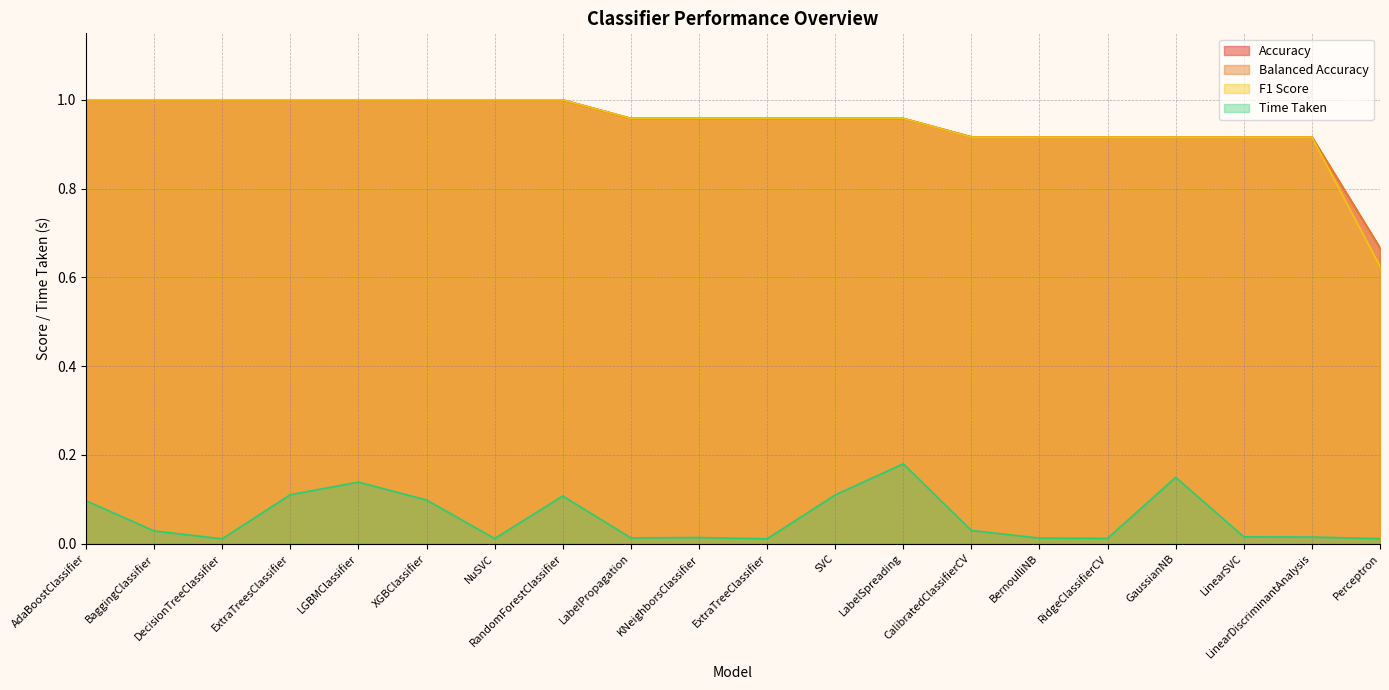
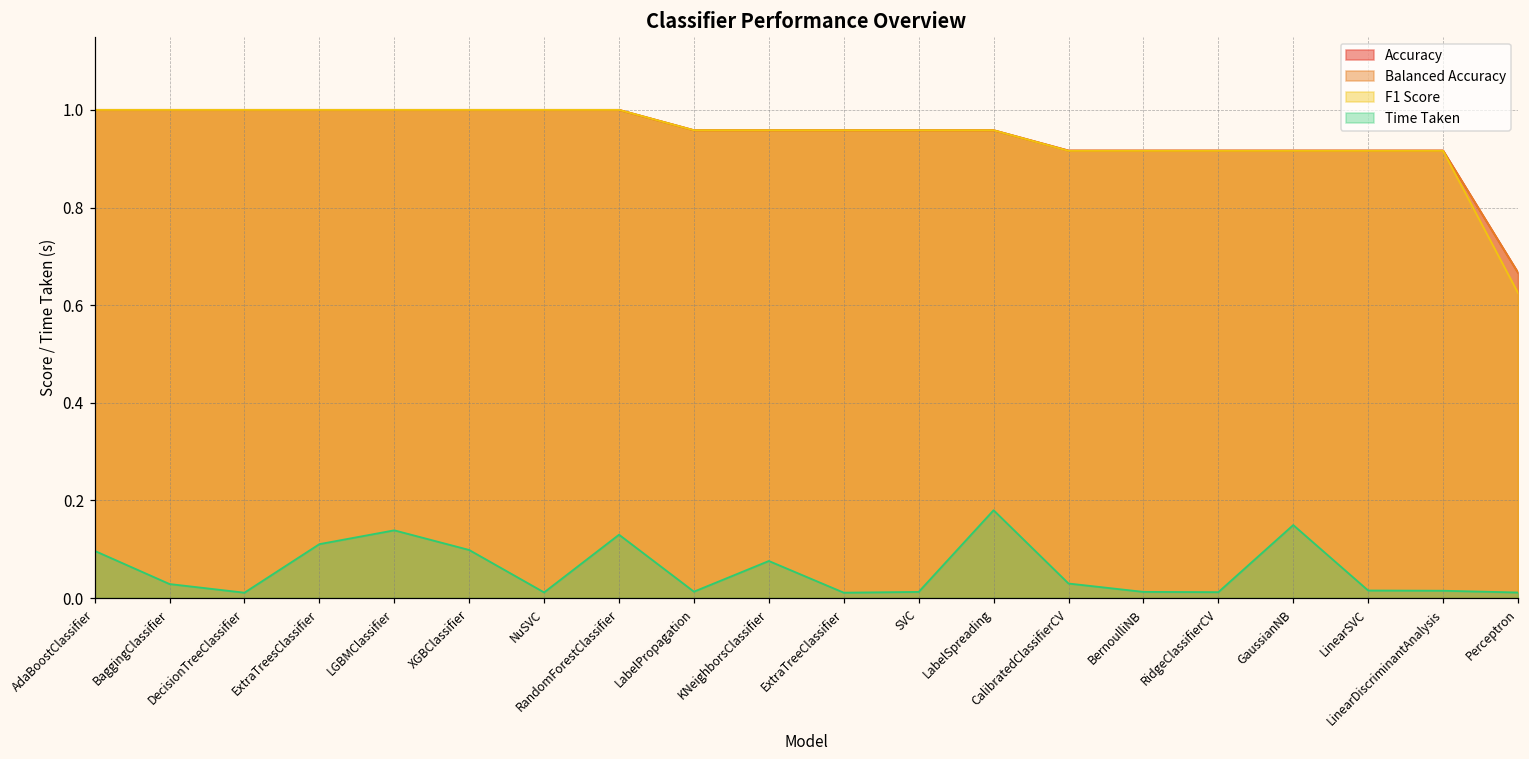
Time Taken, RandomForestClassifier: 0.11 -> 0.13
Time Taken, KNeighborsClassifier: 0.01 -> 0.08
Time Taken, SVC: 0.11 -> 0.01
